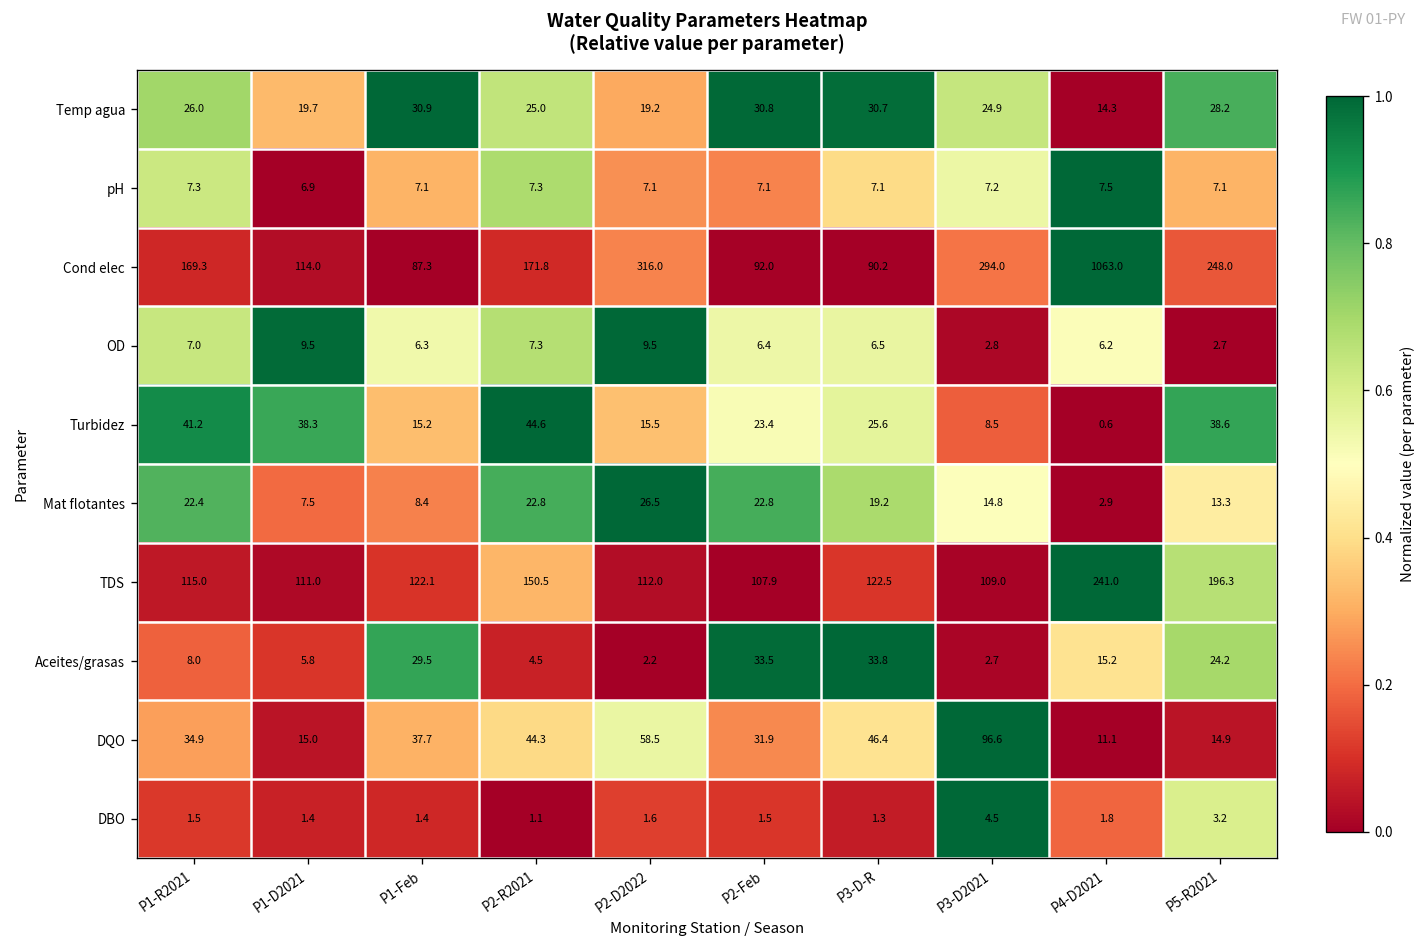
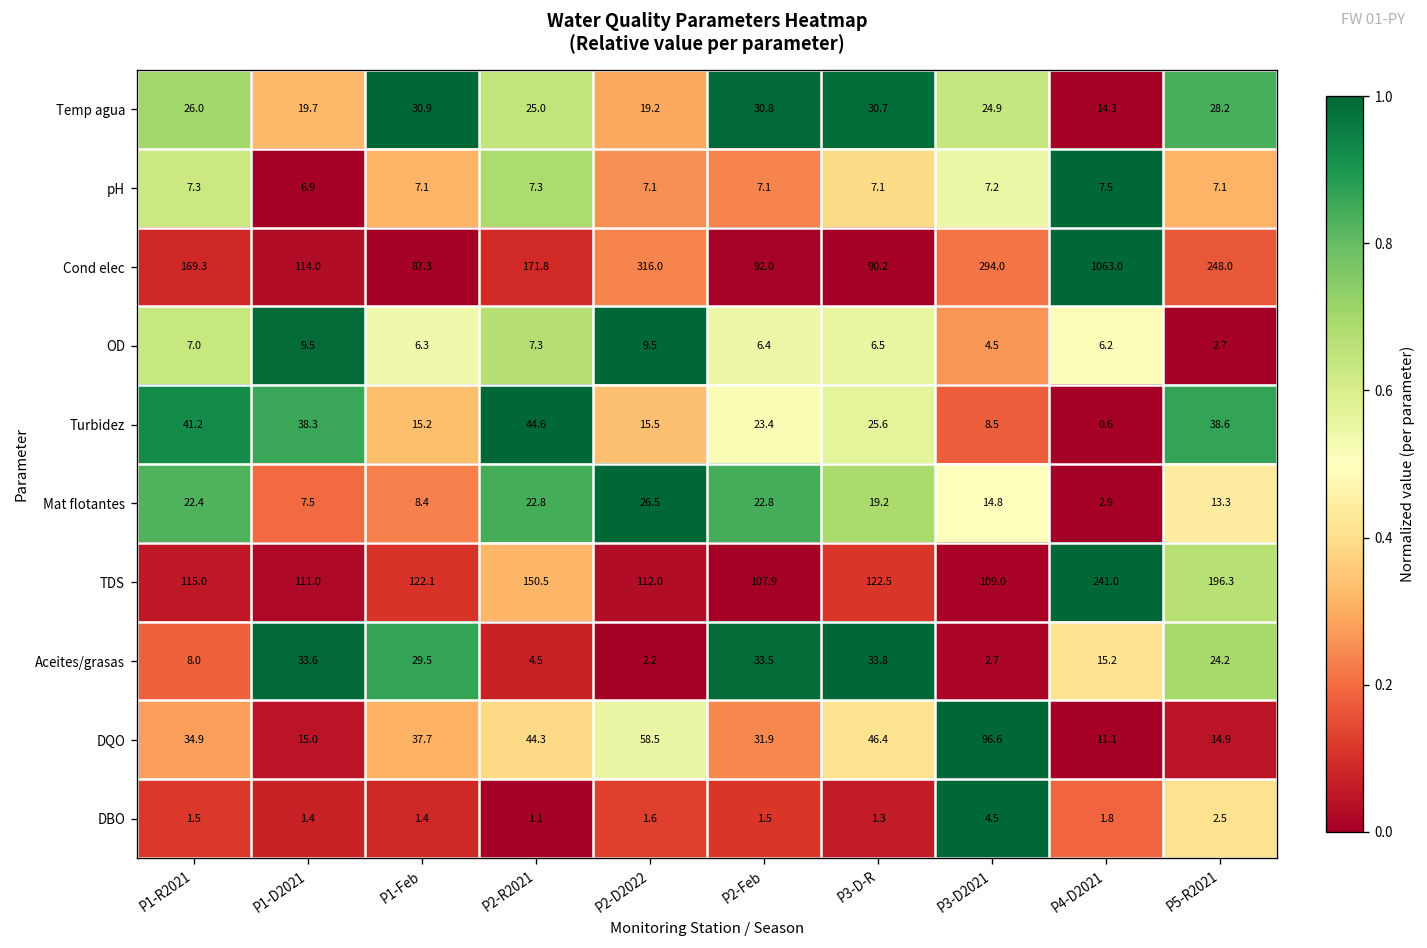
OD, P3-D2021: 2.8 -> 4.5
Aceites/grasas, P1-D2021: 5.8 -> 33.6
DBO, P5-R2021: 3.2 -> 2.5
